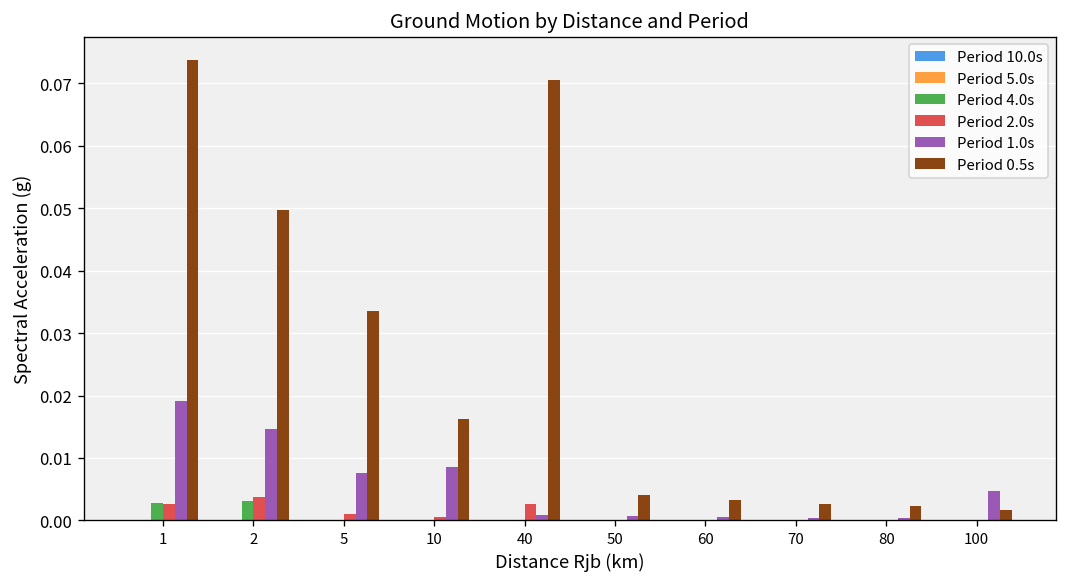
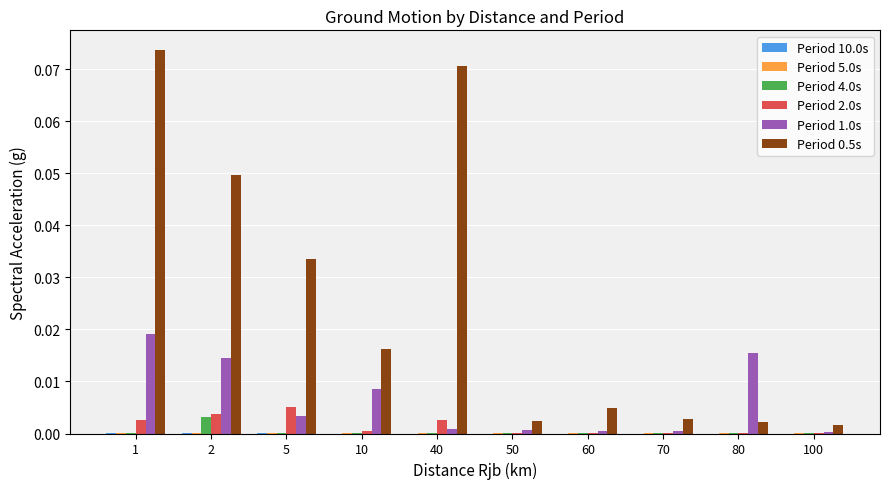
Period 4.0s, 1: 0.003 -> 0.000
Period 2.0s, 5: 0.001 -> 0.005
Period 1.0s, 5: 0.008 -> 0.003
Period 0.5s, 50: 0.004 -> 0.002
Period 0.5s, 60: 0.003 -> 0.005
Period 1.0s, 80: 0.000 -> 0.015
Period 1.0s, 100: 0.005 -> 0.000
